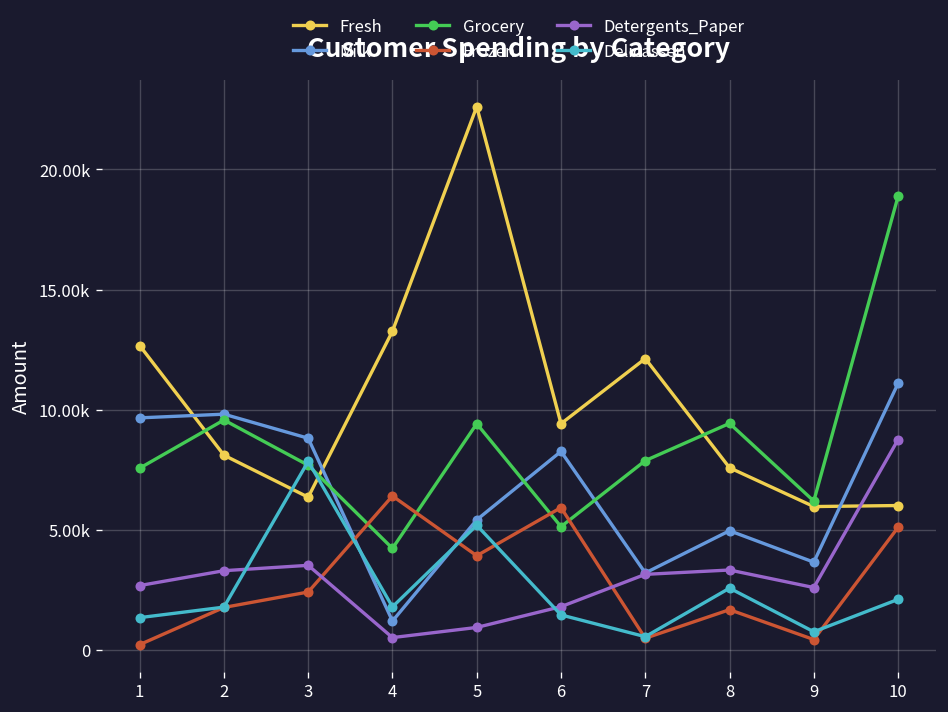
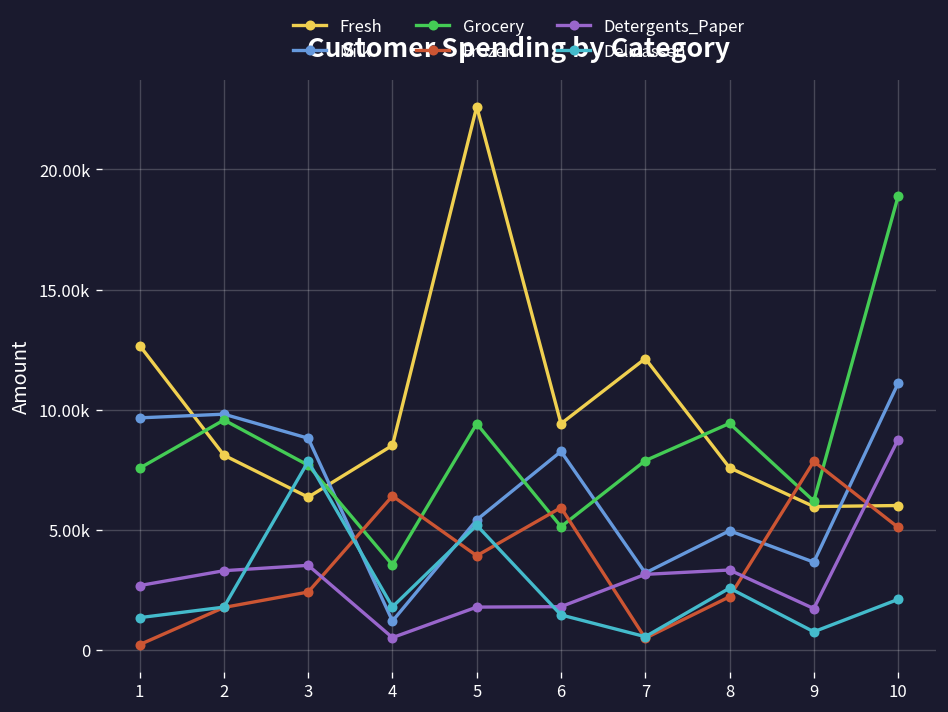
Fresh, 4: 13300 -> 8500
Grocery, 4: 4200 -> 3500
Detergents_Paper, 5: 900 -> 1800
Frozen, 8: 1700 -> 2200
Frozen, 9: 400 -> 7800
Detergents_Paper, 9: 2600 -> 1700
